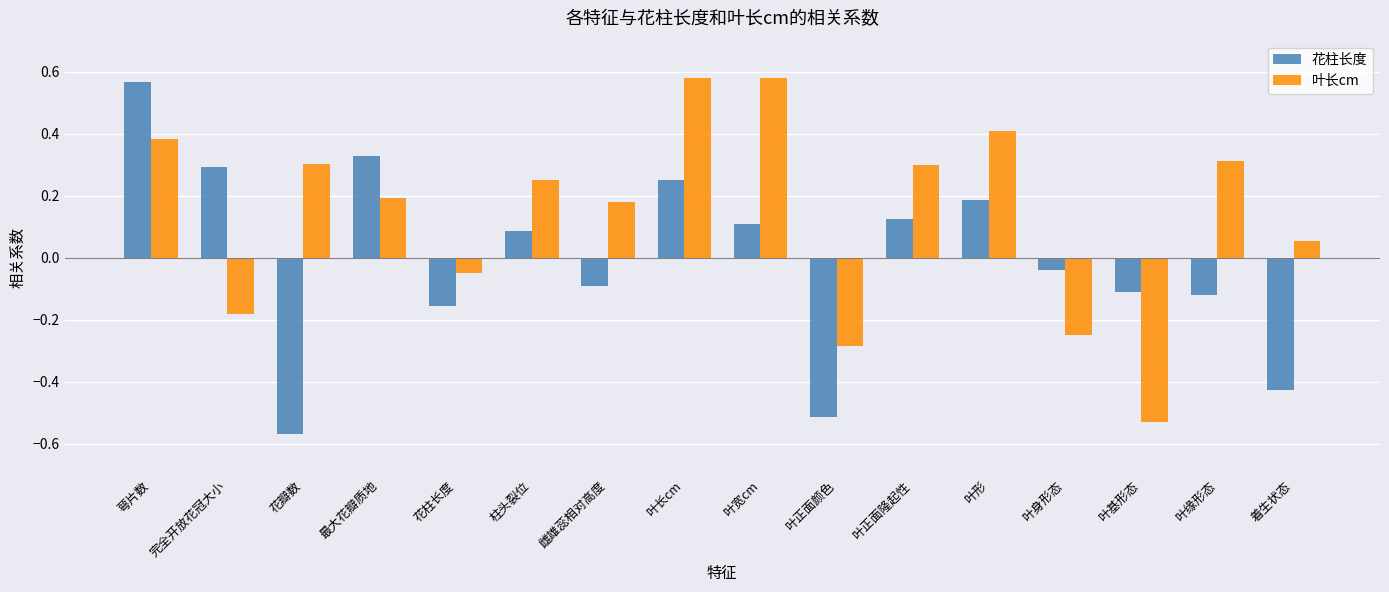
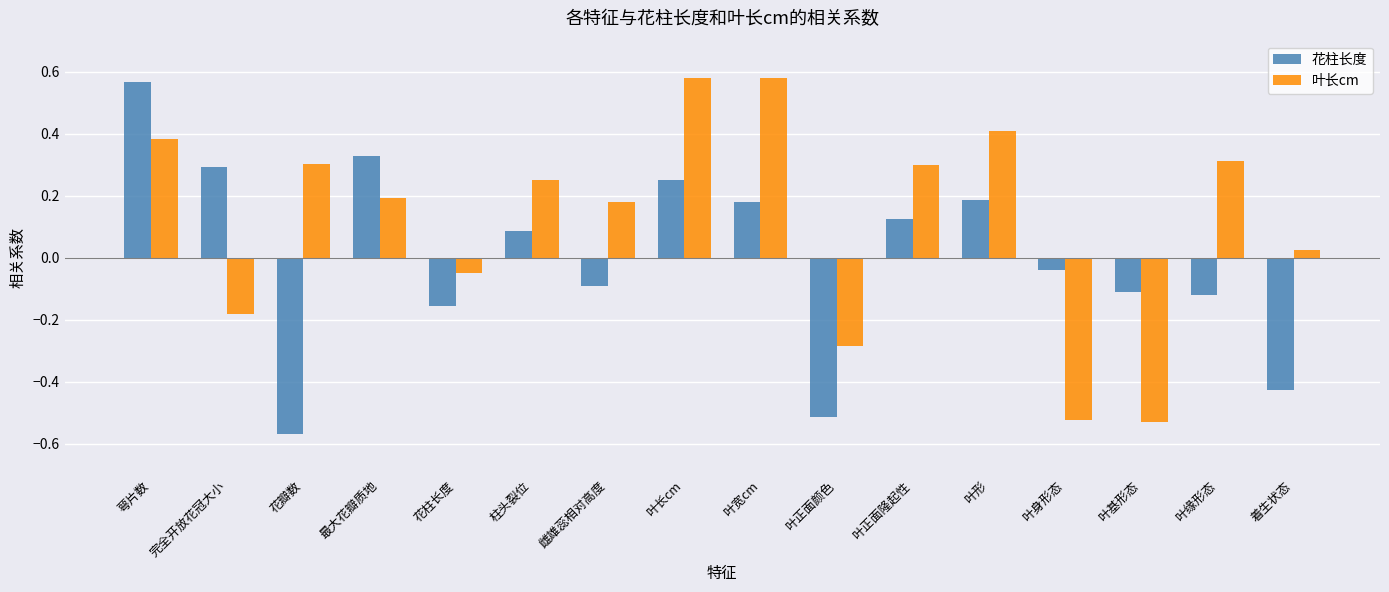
花柱长度, 叶宽cm: 0.11 -> 0.18
叶长cm, 叶身形态: -0.25 -> -0.52
叶长cm, 着生状态: 0.05 -> 0.03
